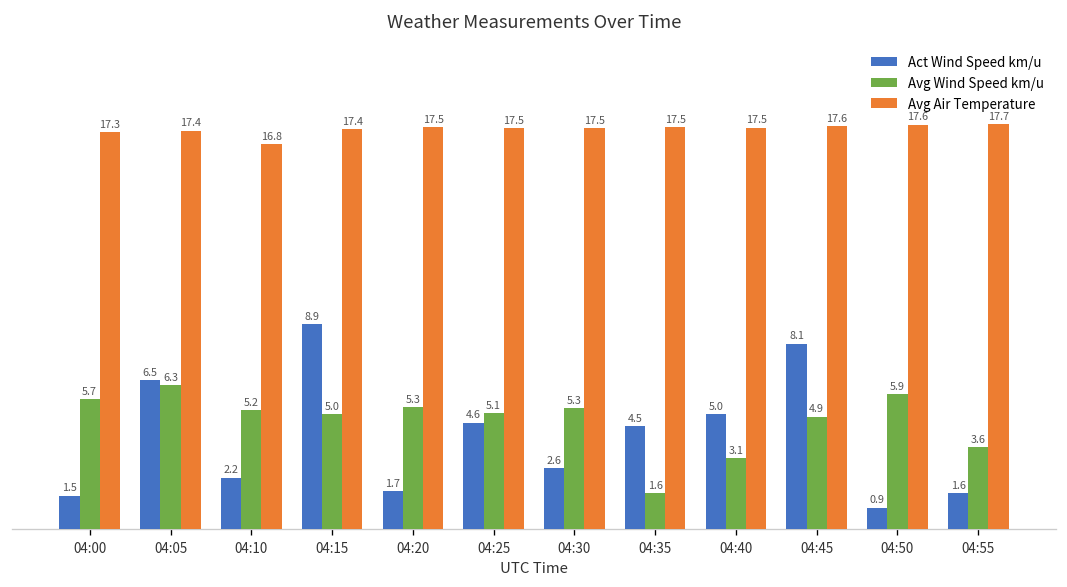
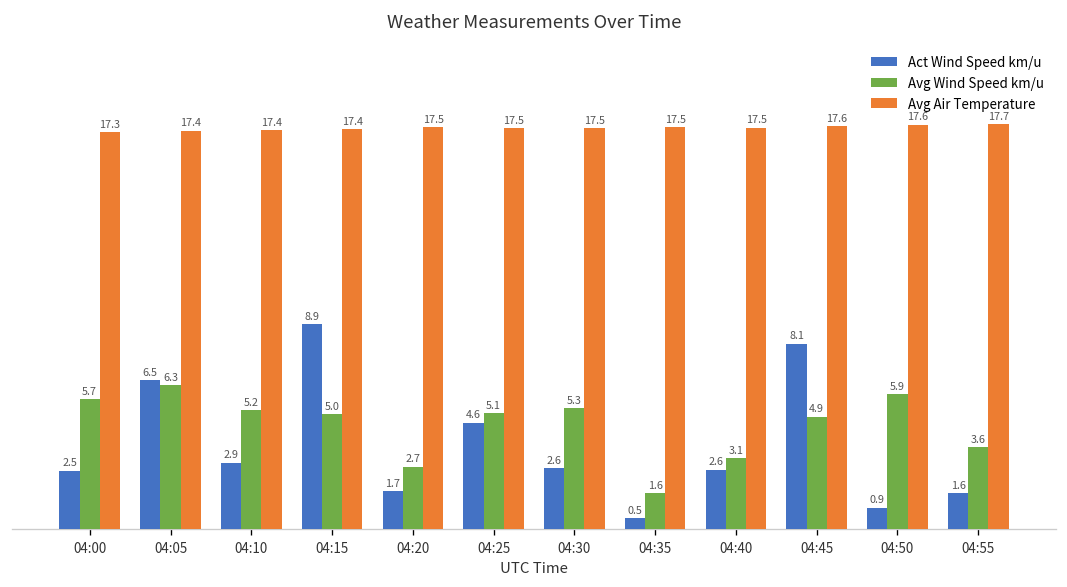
Act Wind Speed km/u, 04:00: 1.5 -> 2.5
Act Wind Speed km/u, 04:10: 2.2 -> 2.9
Avg Air Temperature, 04:10: 16.8 -> 17.4
Avg Wind Speed km/u, 04:20: 5.3 -> 2.7
Act Wind Speed km/u, 04:35: 4.5 -> 0.5
Act Wind Speed km/u, 04:40: 5.0 -> 2.6
